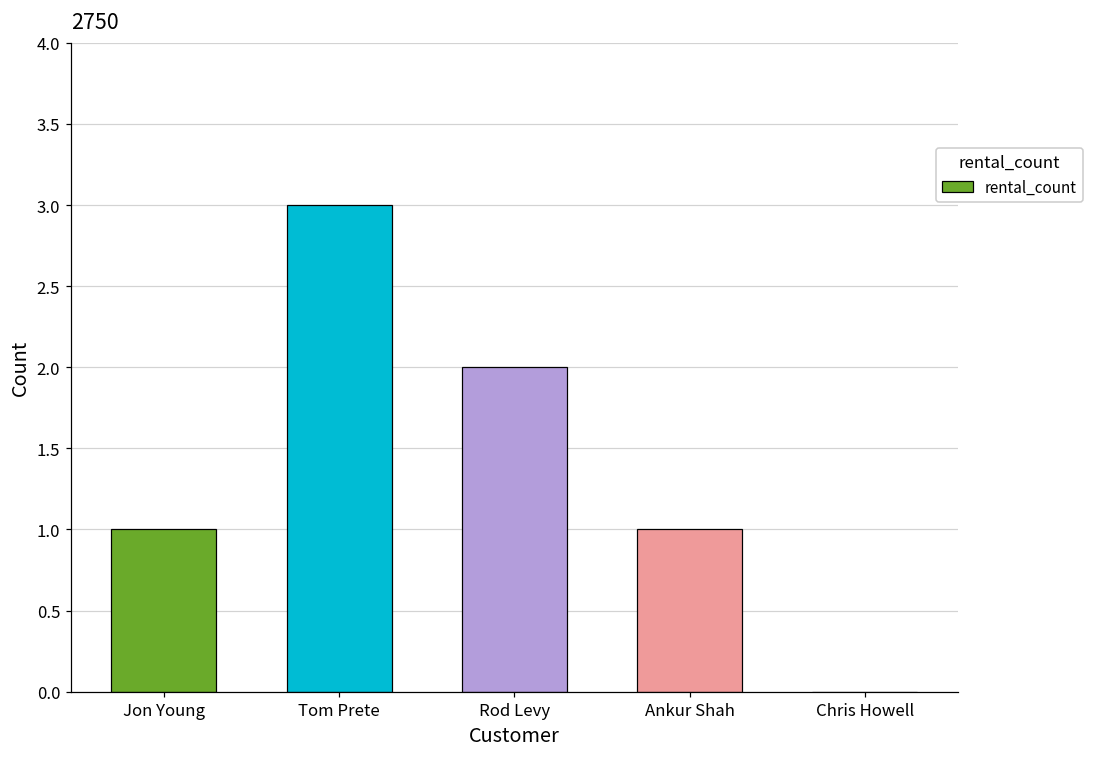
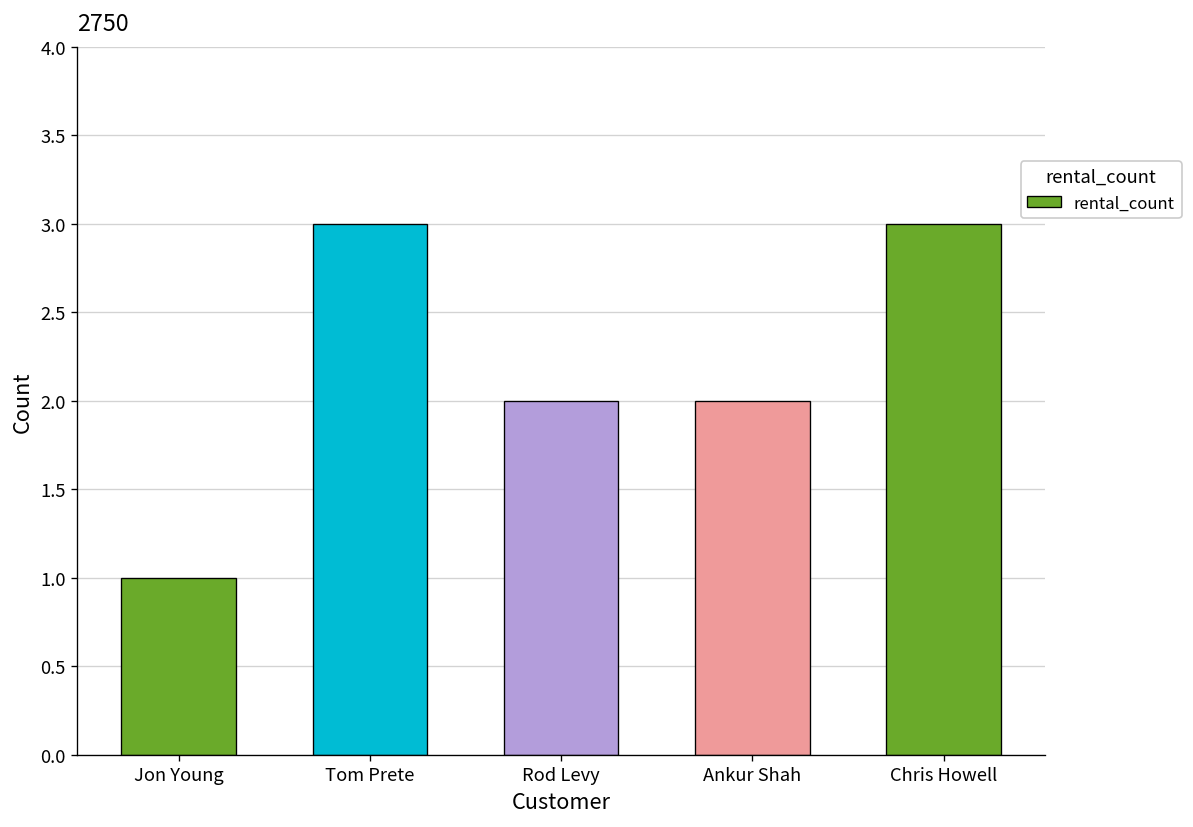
Ankur Shah: 1 -> 2
Chris Howell: 0 -> 3
